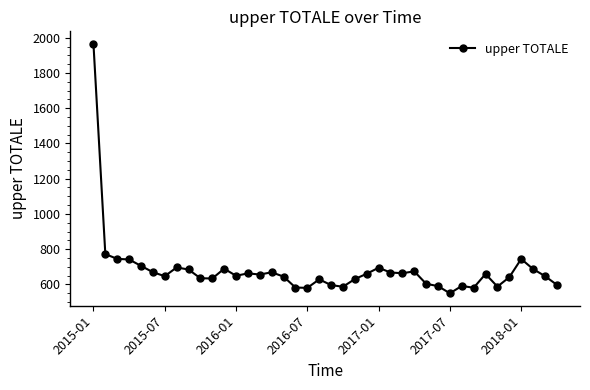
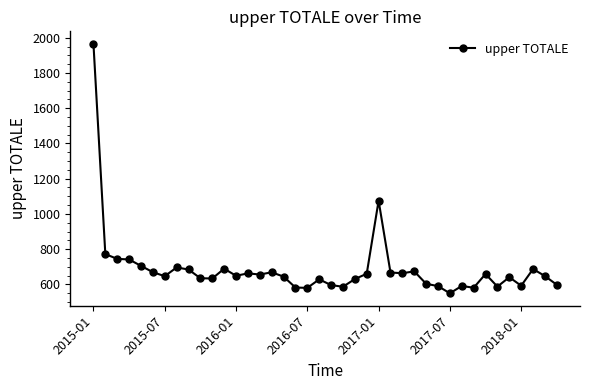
2017-01: 690 -> 1070
2018-01: 740 -> 590
